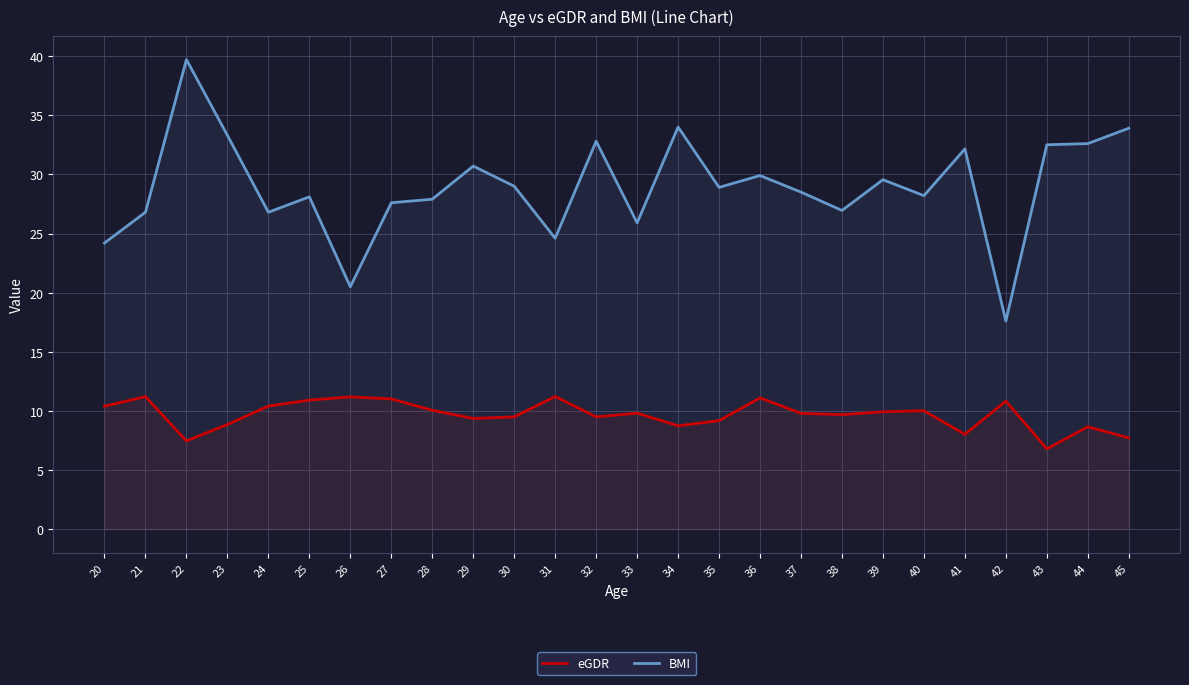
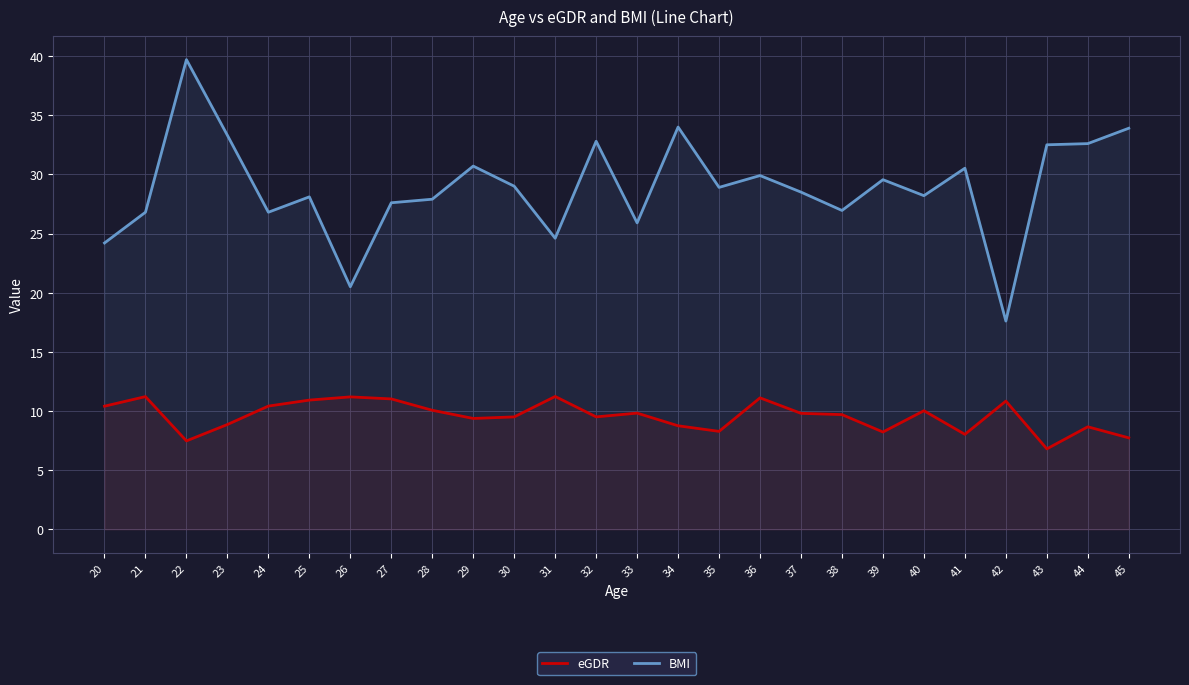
eGDR, 35: 9.2 -> 8.3
eGDR, 39: 9.9 -> 8.2
BMI, 41: 32.2 -> 30.5
